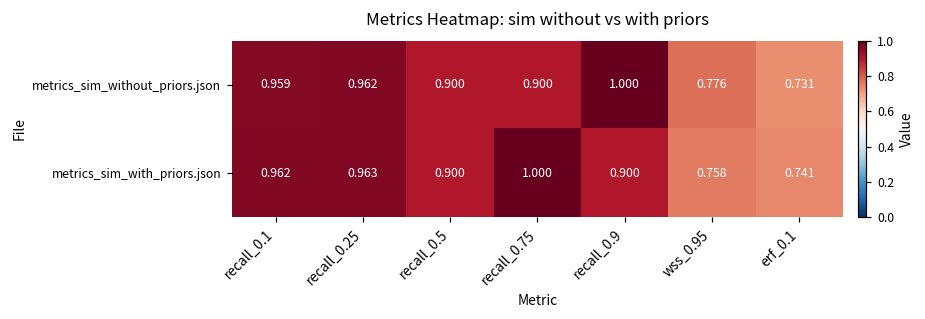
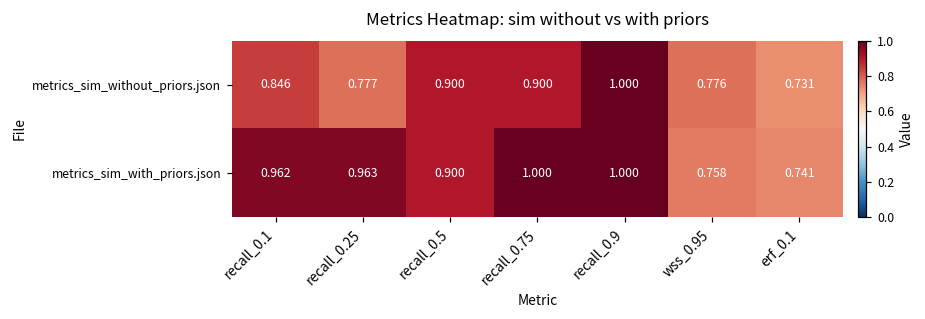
metrics_sim_without_priors.json, recall_0.1: 0.959 -> 0.846
metrics_sim_without_priors.json, recall_0.25: 0.962 -> 0.777
metrics_sim_with_priors.json, recall_0.9: 0.900 -> 1.000
